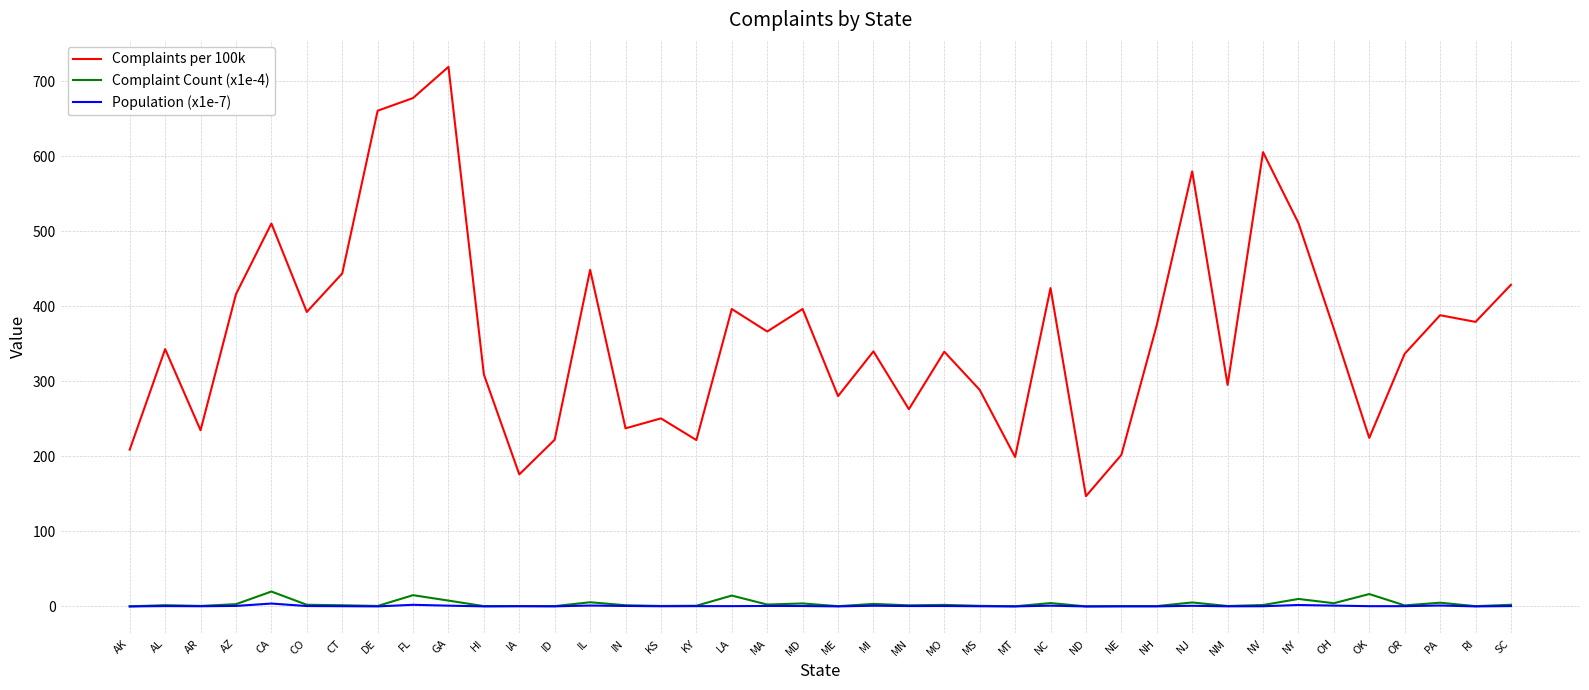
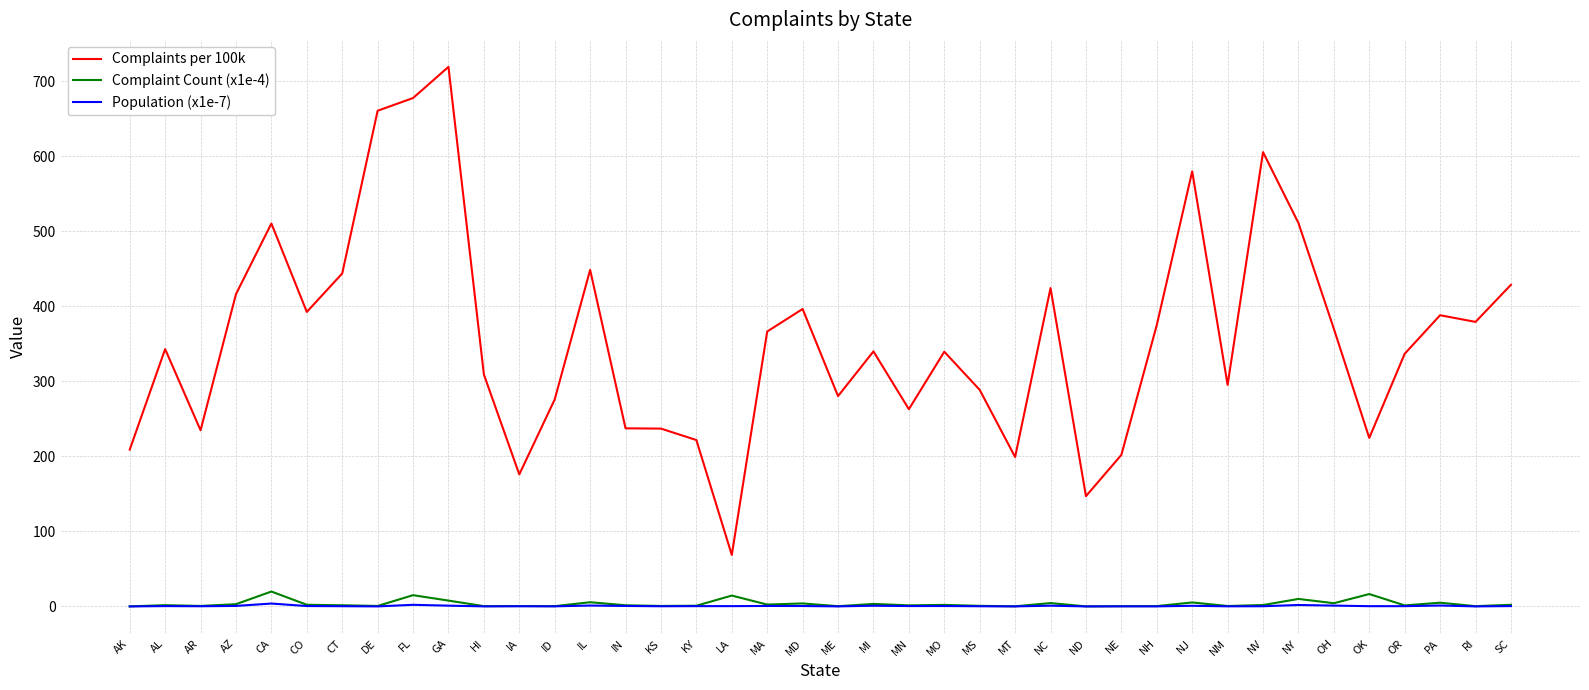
Complaints per 100k, ID: 220 -> 280
Complaints per 100k, KS: 250 -> 240
Complaints per 100k, LA: 400 -> 70
